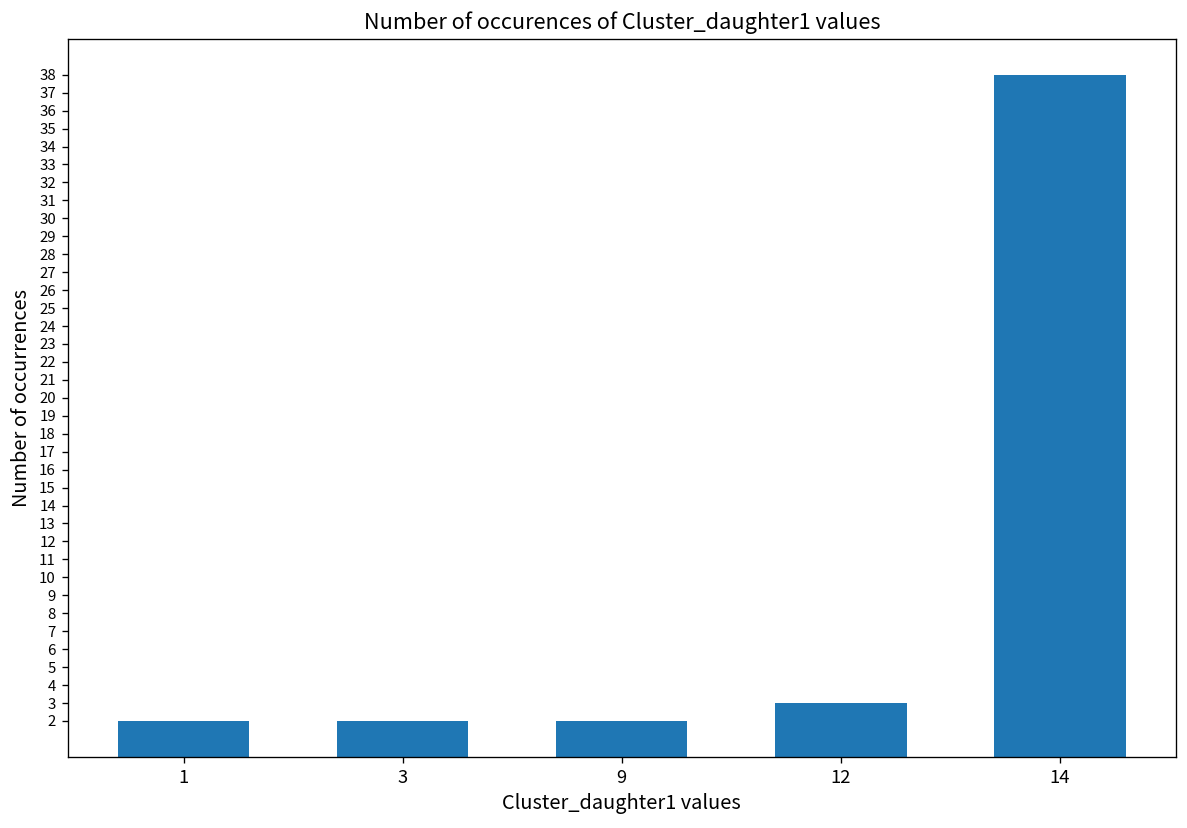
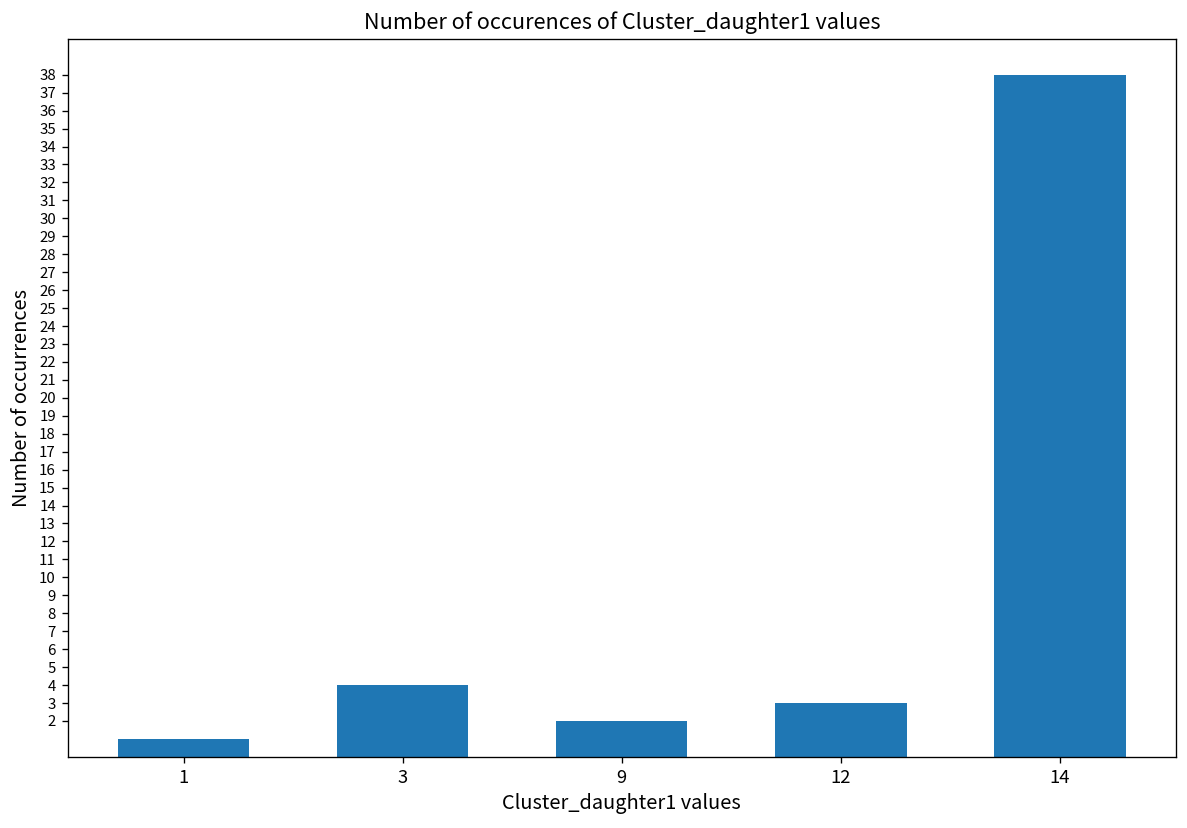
1: 2 -> 1
3: 2 -> 4
